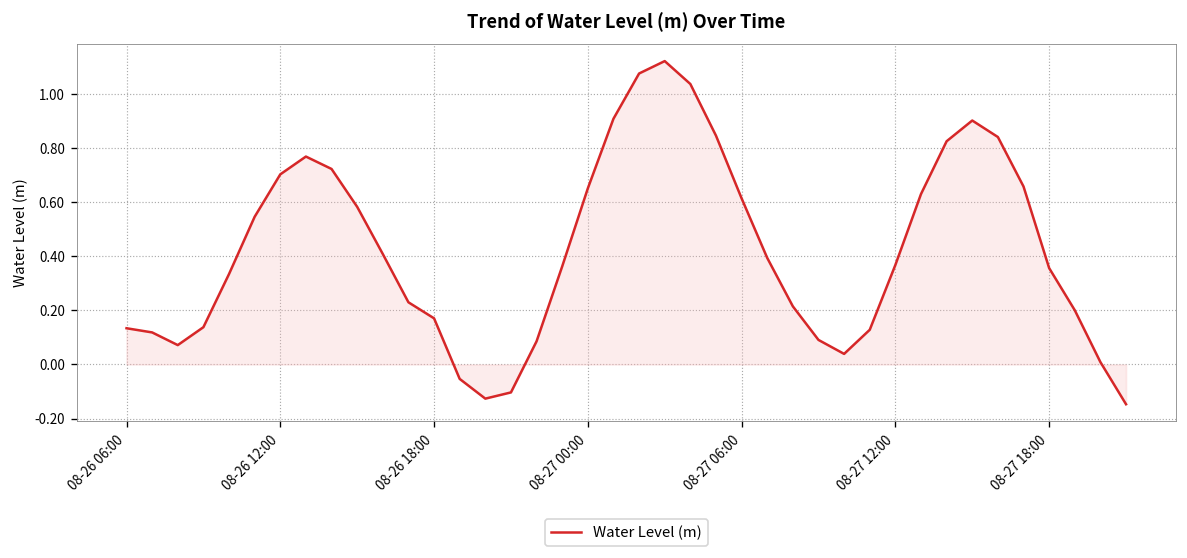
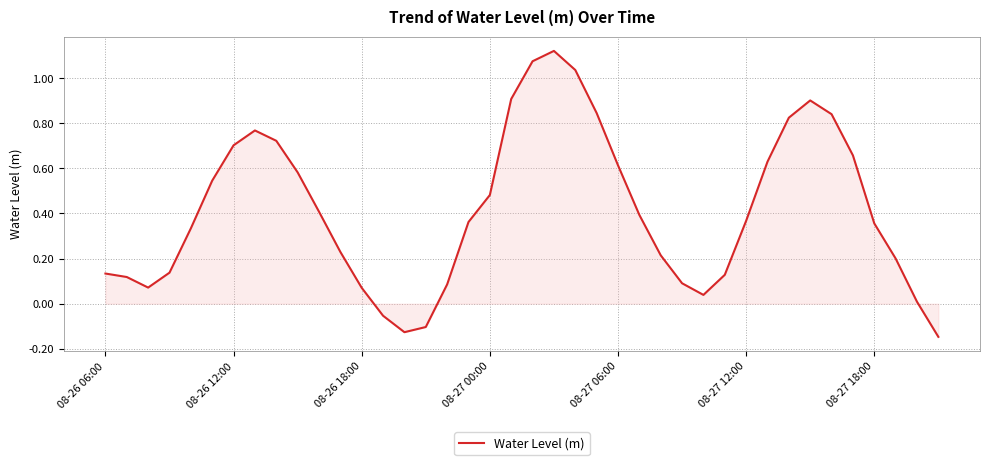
Water Level (m), 08-26 18:00: 0.17 -> 0.07
Water Level (m), 08-27 00:00: 0.65 -> 0.48
